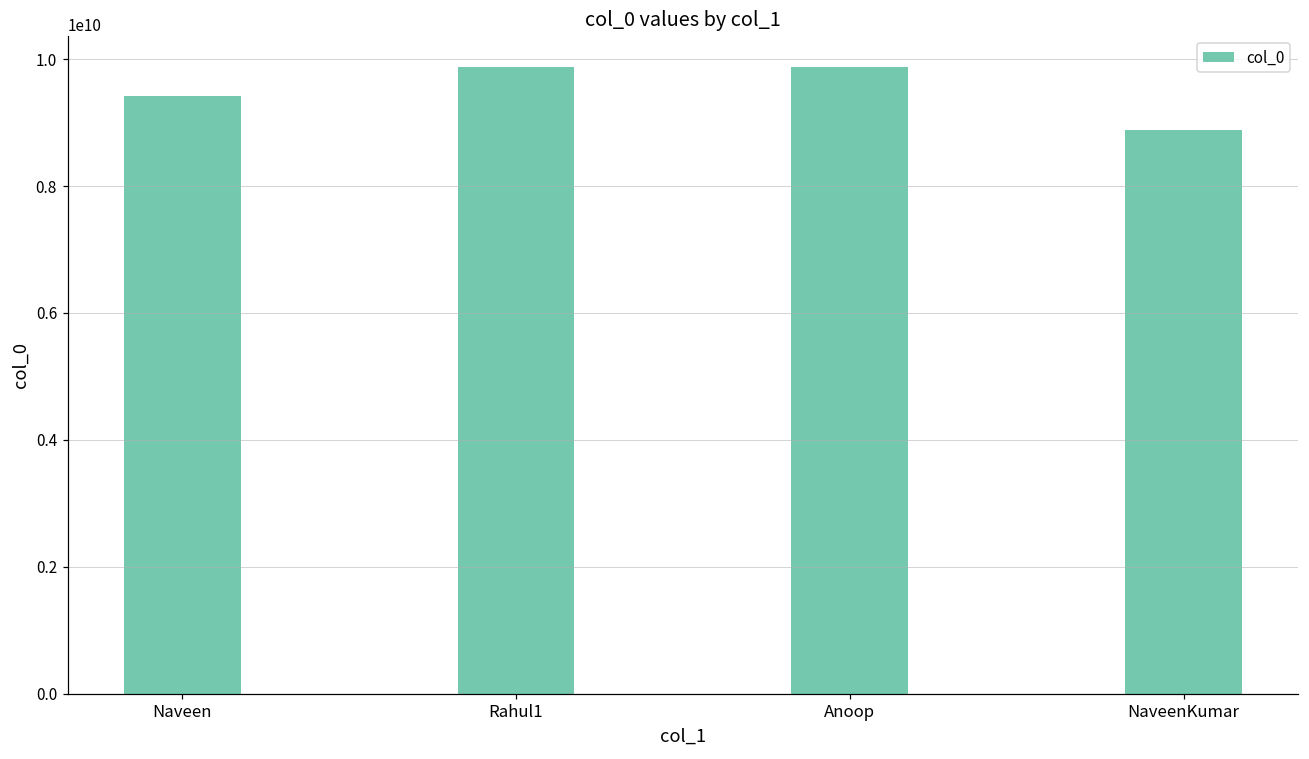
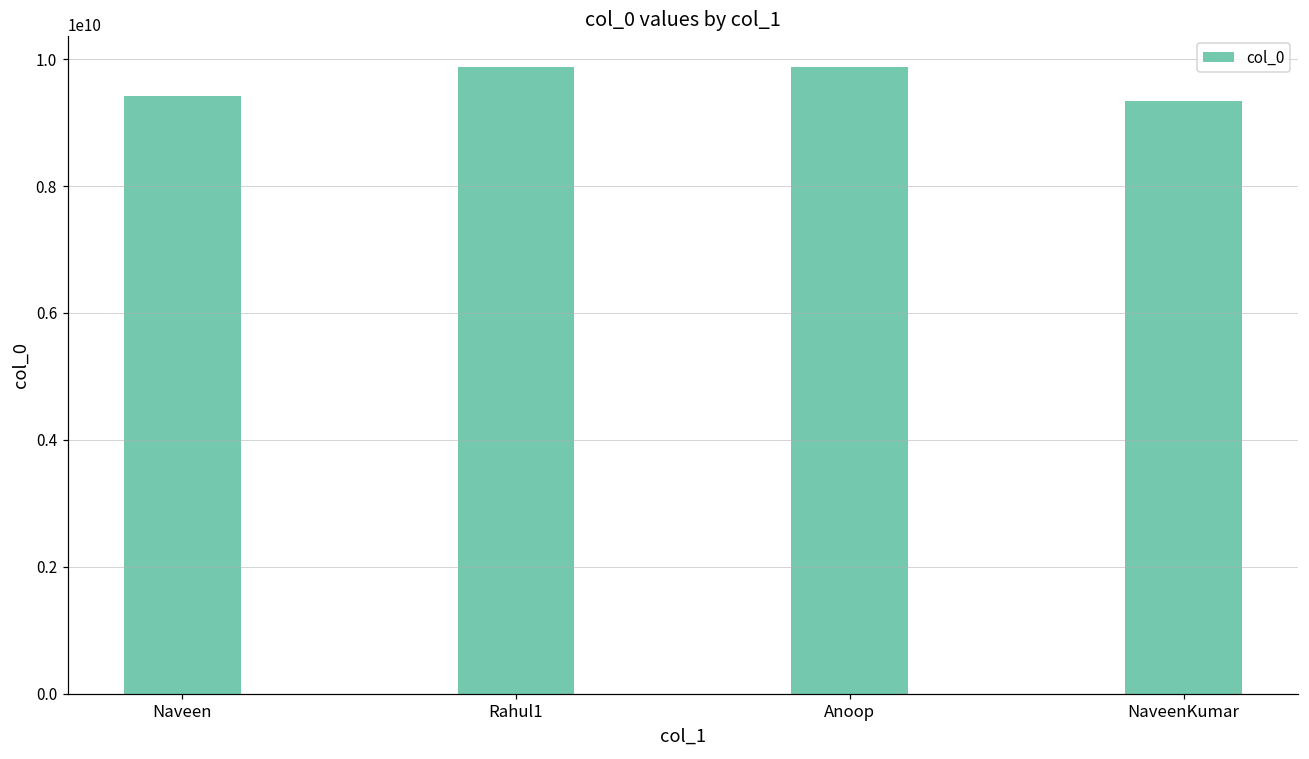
NaveenKumar: 8900000000 -> 9300000000
